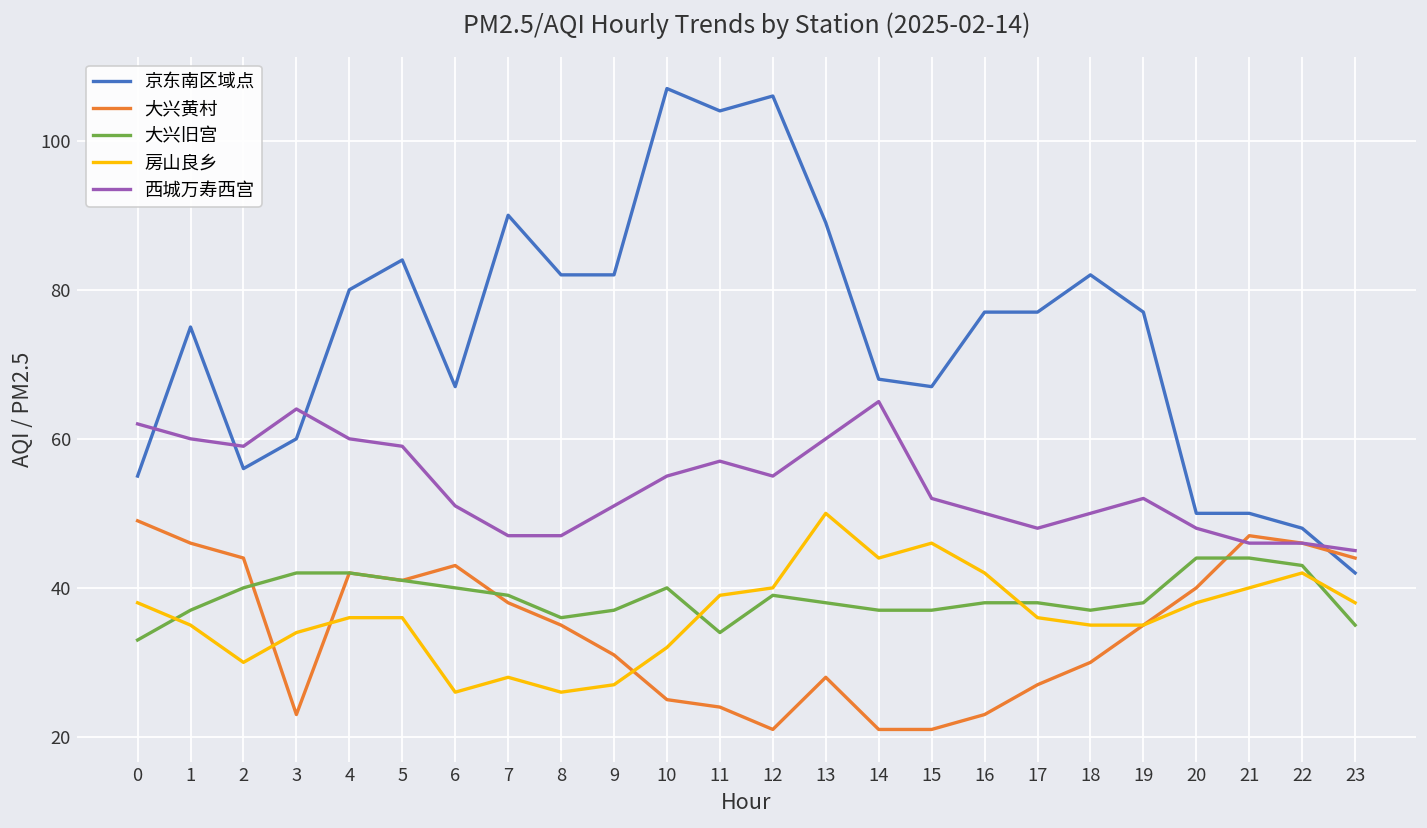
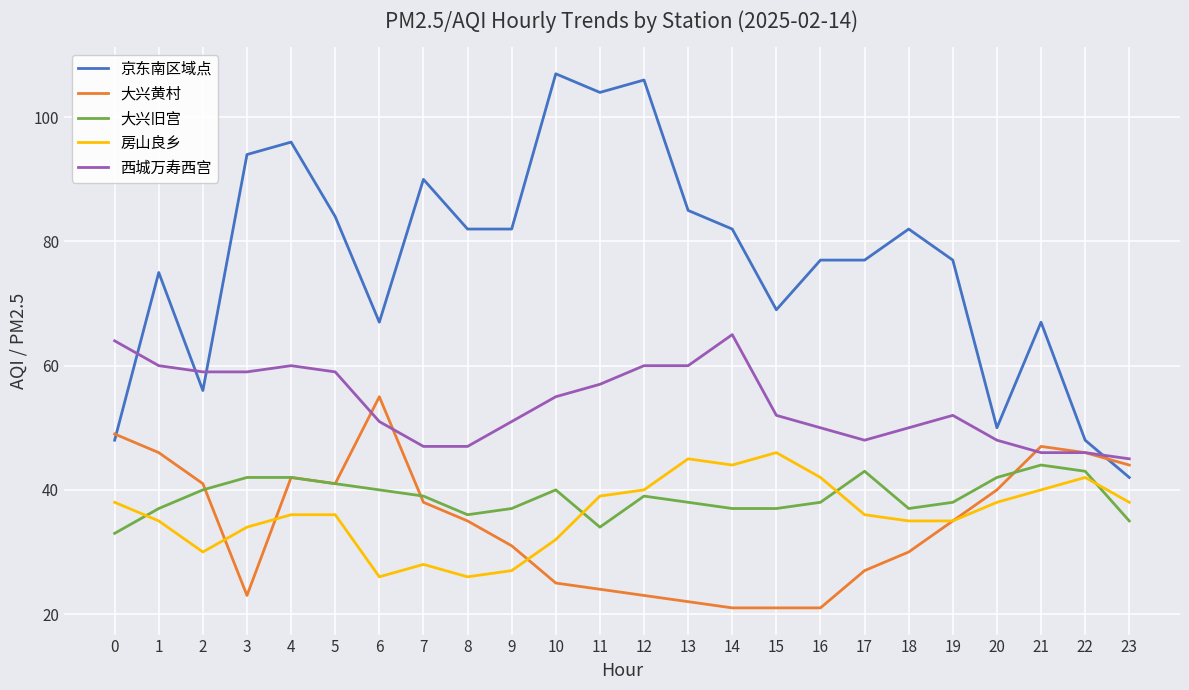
京东南区域点, 0: 55 -> 48
西城万寿西宫, 0: 62 -> 64
大兴黄村, 2: 44 -> 41
京东南区域点, 3: 60 -> 94
西城万寿西宫, 3: 64 -> 59
京东南区域点, 4: 80 -> 96
大兴黄村, 6: 43 -> 55
大兴黄村, 12: 21 -> 23
西城万寿西宫, 12: 55 -> 60
京东南区域点, 13: 89 -> 85
大兴黄村, 13: 28 -> 22
房山良乡, 13: 50 -> 45
京东南区域点, 14: 68 -> 82
京东南区域点, 15: 67 -> 69
大兴黄村, 16: 23 -> 21
大兴旧宫, 17: 38 -> 43
大兴旧宫, 20: 44 -> 42
京东南区域点, 21: 50 -> 67
